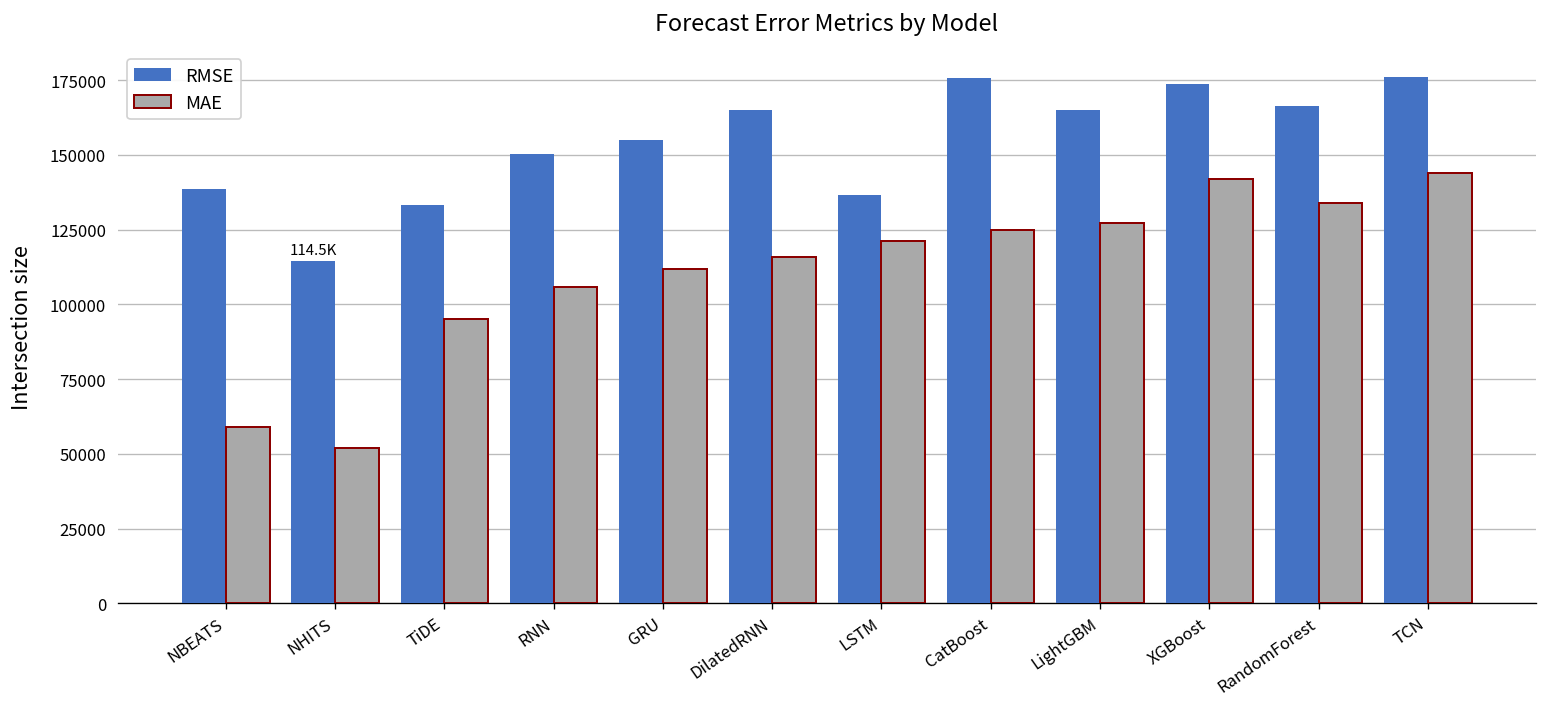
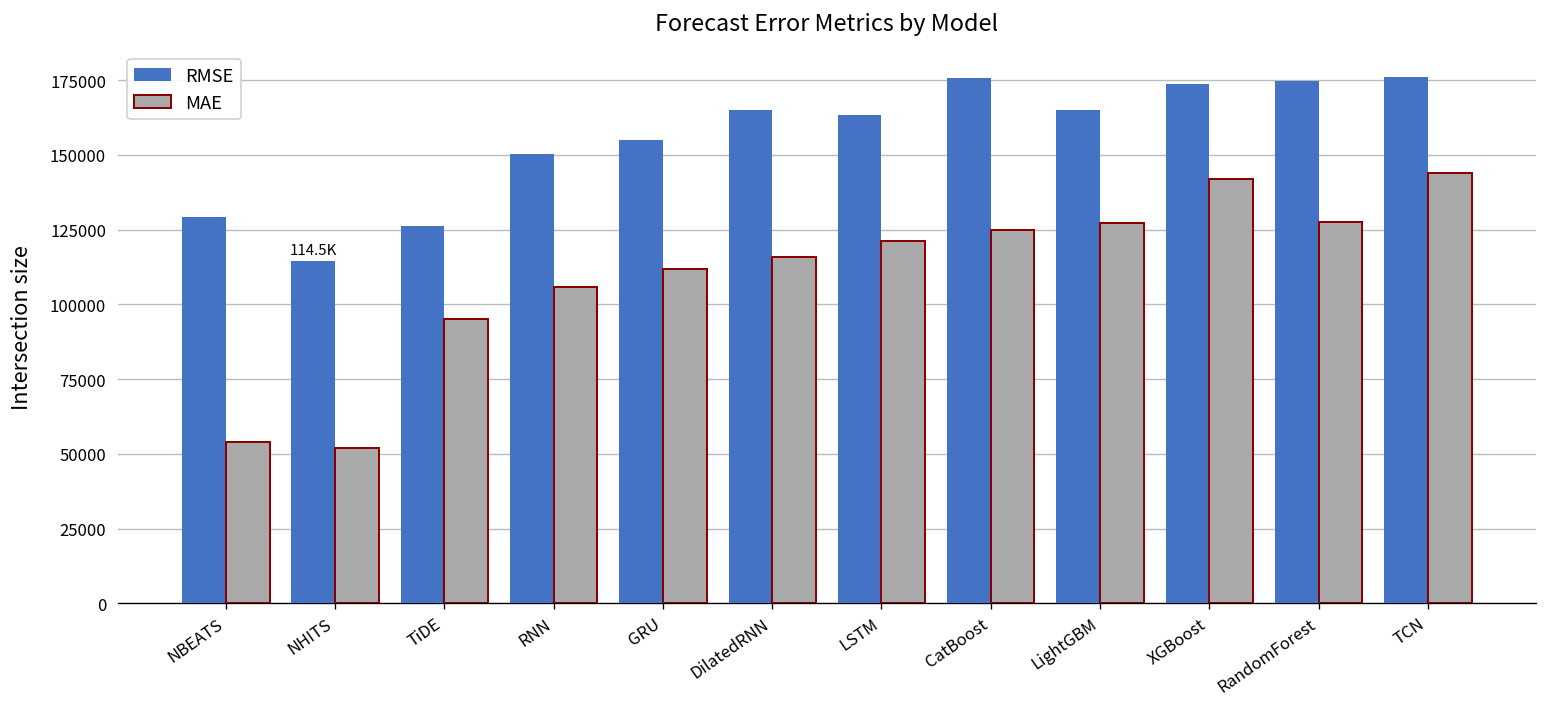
RMSE, NBEATS: 139000 -> 129000
MAE, NBEATS: 59000 -> 54000
RMSE, TiDE: 133000 -> 126000
RMSE, LSTM: 137000 -> 163000
RMSE, RandomForest: 166000 -> 175000
MAE, RandomForest: 134000 -> 128000
